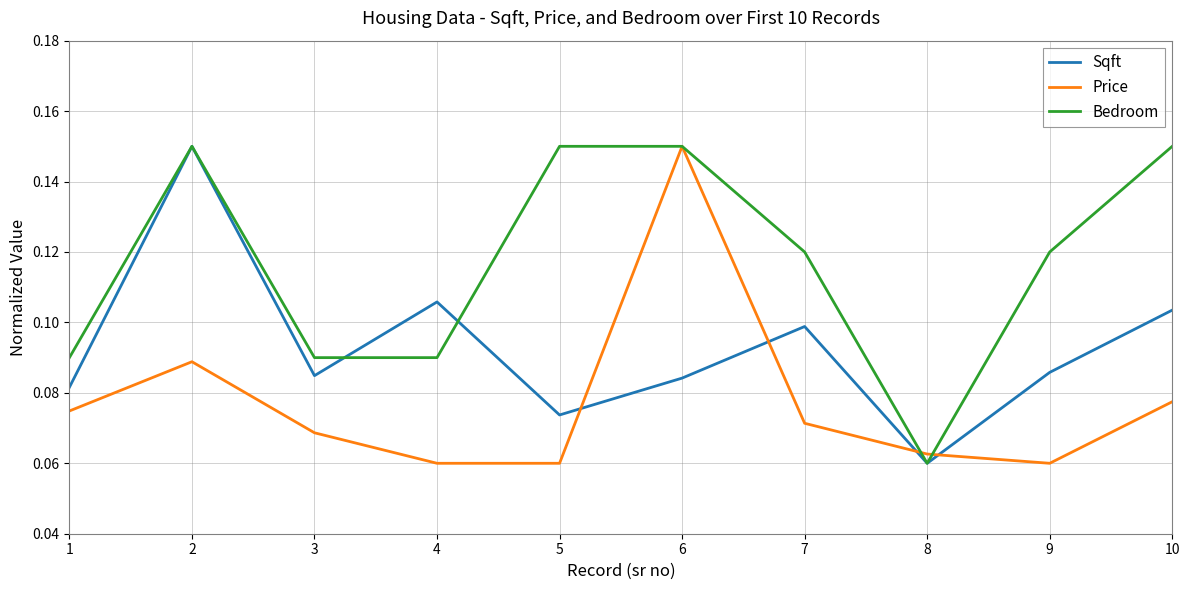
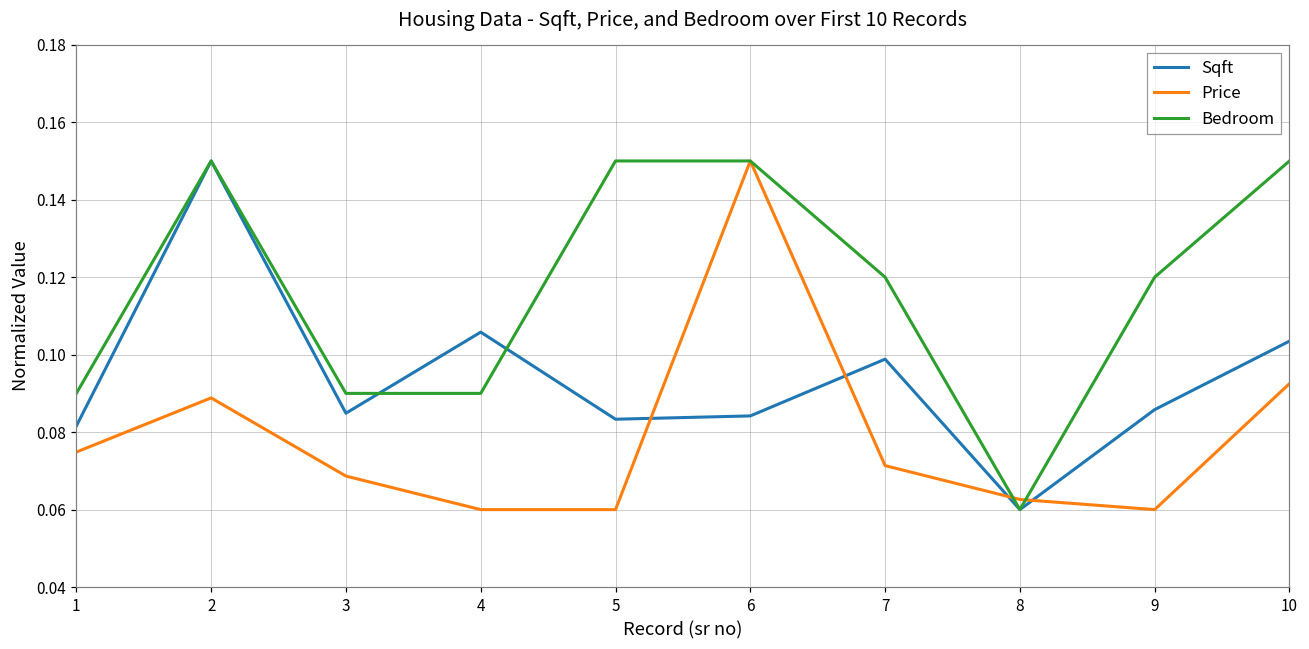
Sqft, 5: 0.074 -> 0.083
Price, 10: 0.077 -> 0.093
